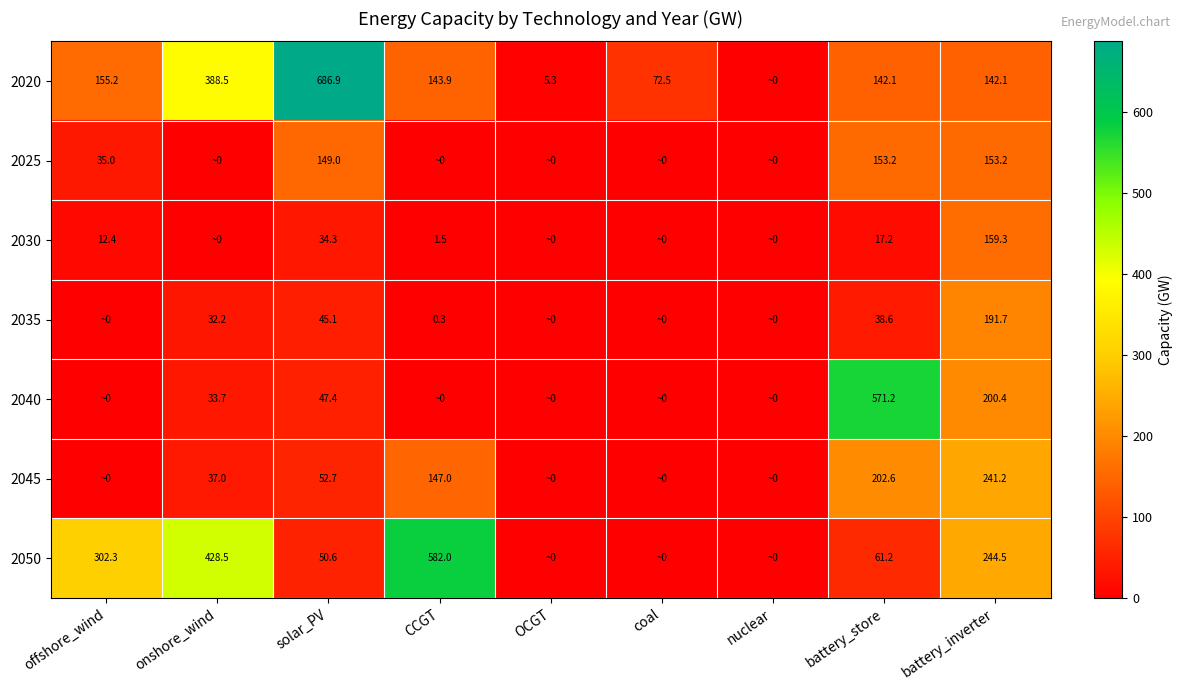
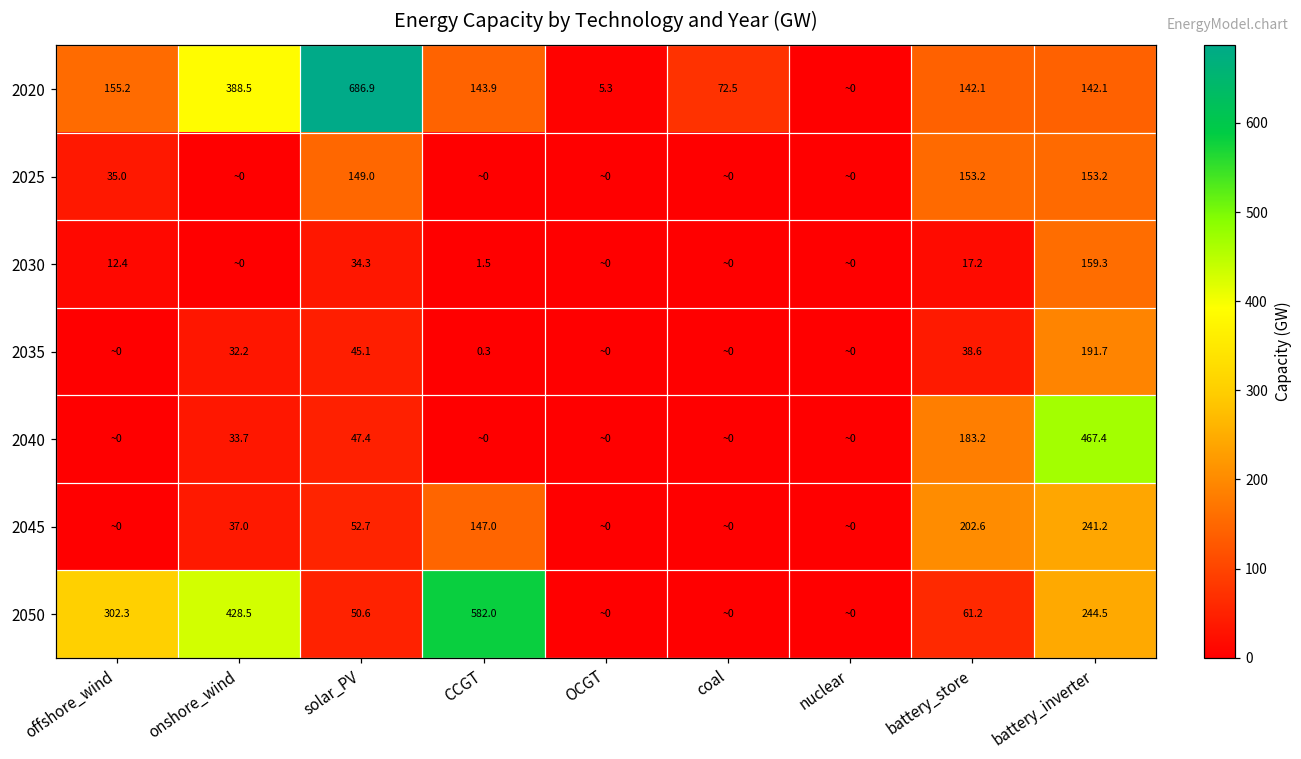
2040, battery_store: 571.2 -> 183.2
2040, battery_inverter: 200.4 -> 467.4
